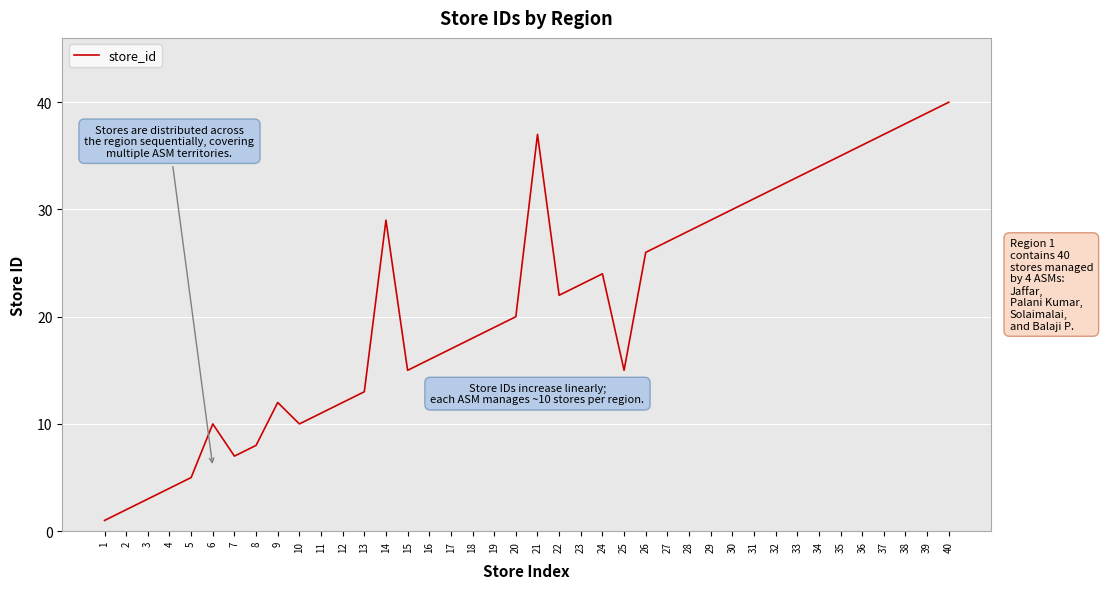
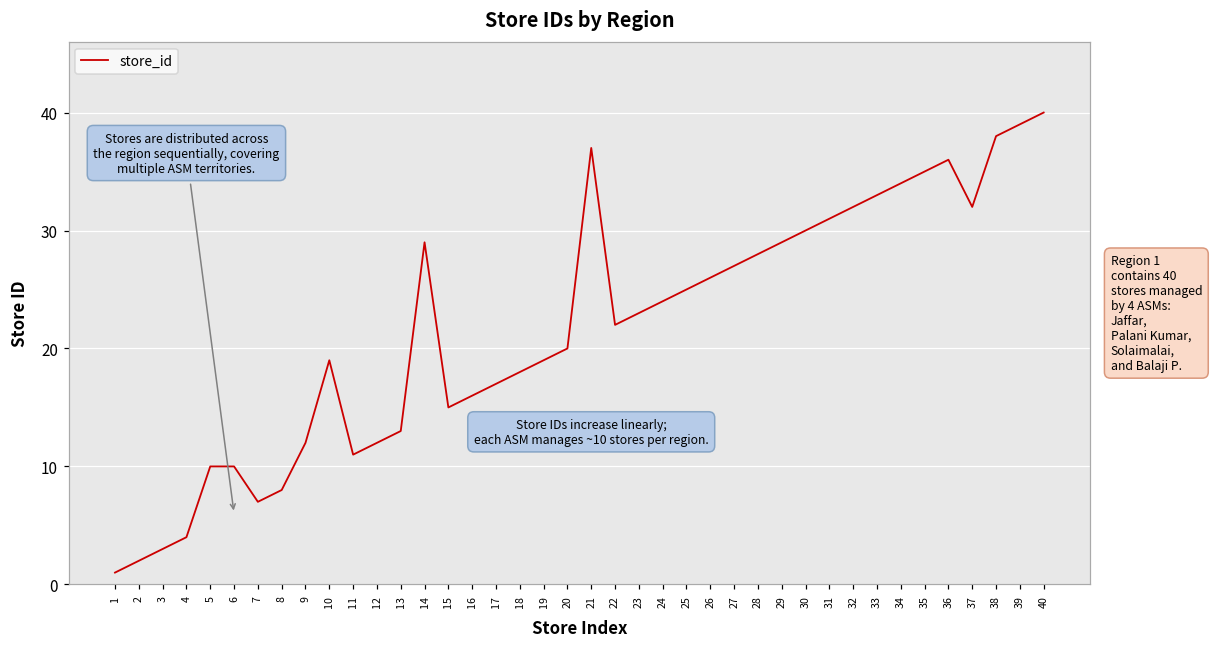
5: 5 -> 10
10: 10 -> 19
25: 15 -> 25
37: 37 -> 32
